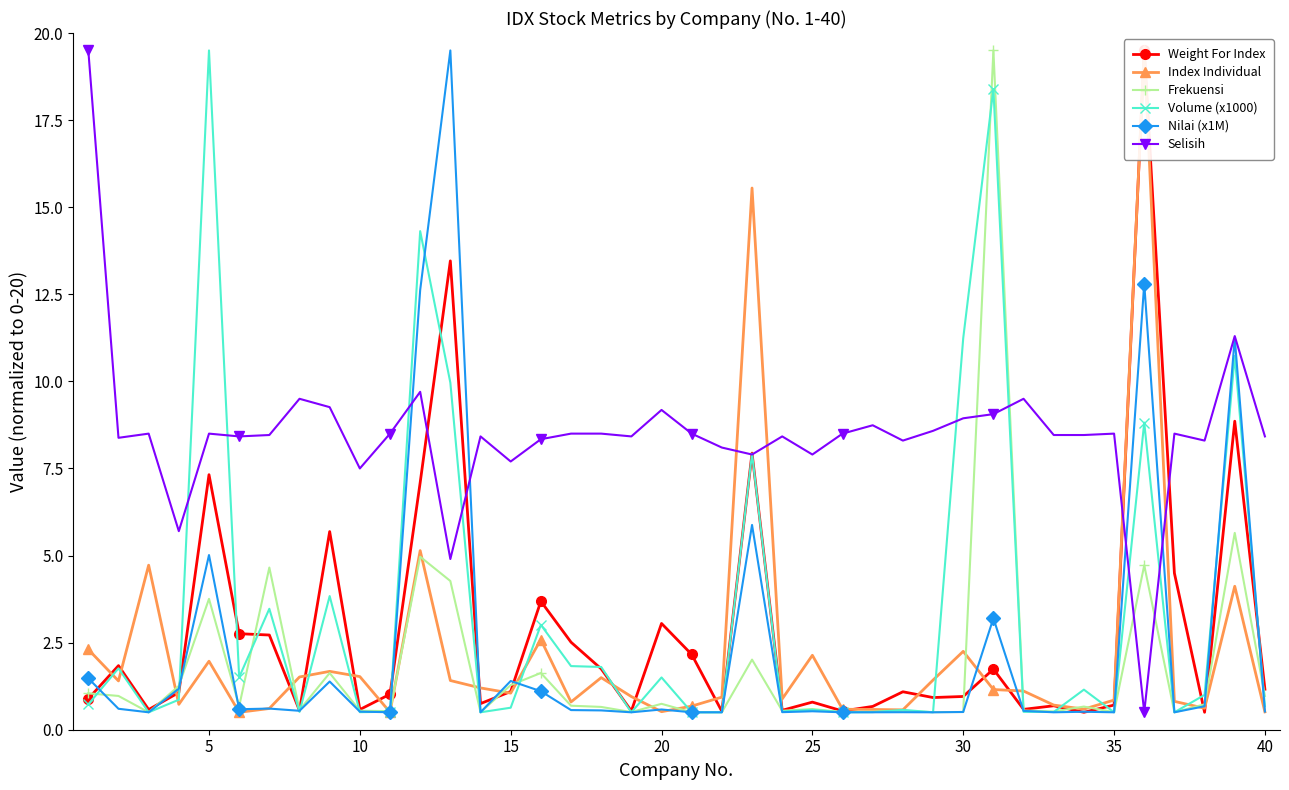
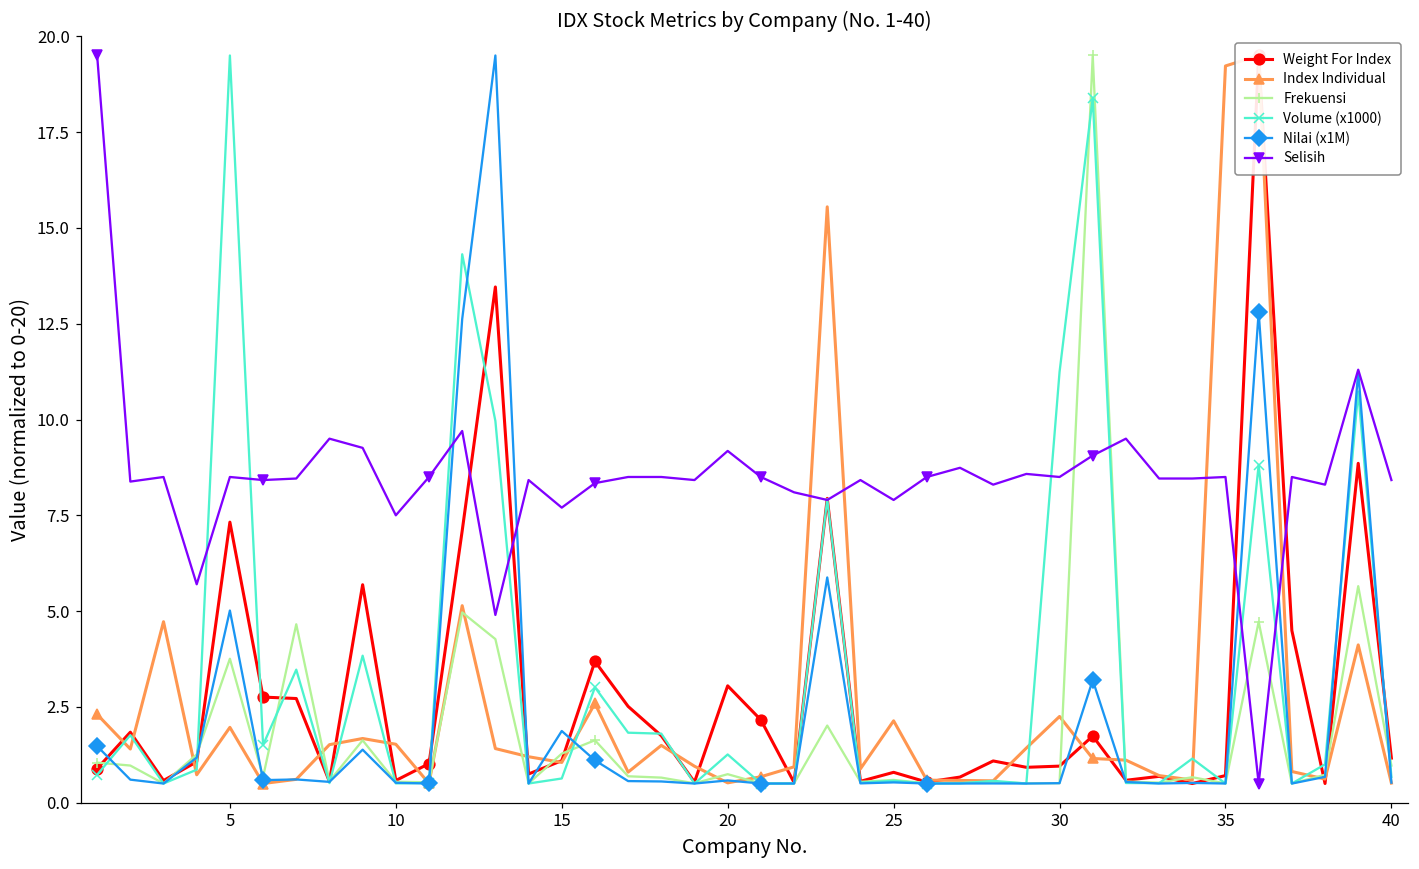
Nilai (x1M), 15: 1.4 -> 1.9
Volume (x1000), 20: 1.5 -> 1.3
Selisih, 30: 8.9 -> 8.5
Index Individual, 35: 0.9 -> 19.2
